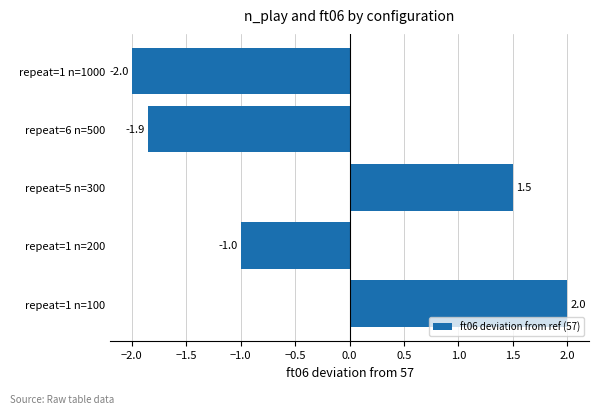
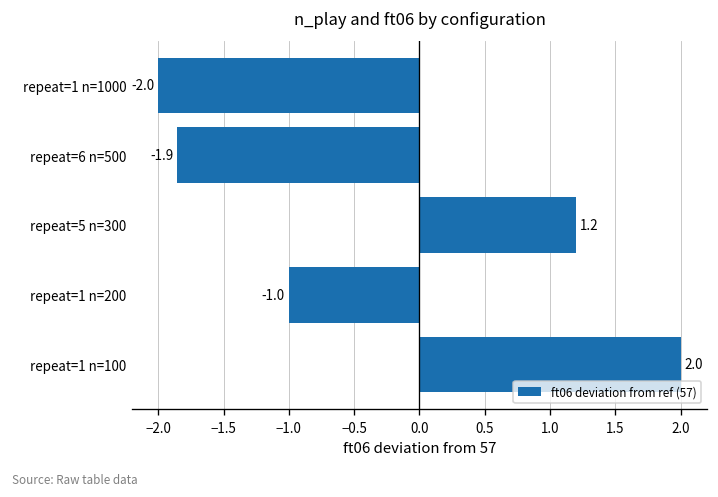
repeat=5 n=300: 1.5 -> 1.2
